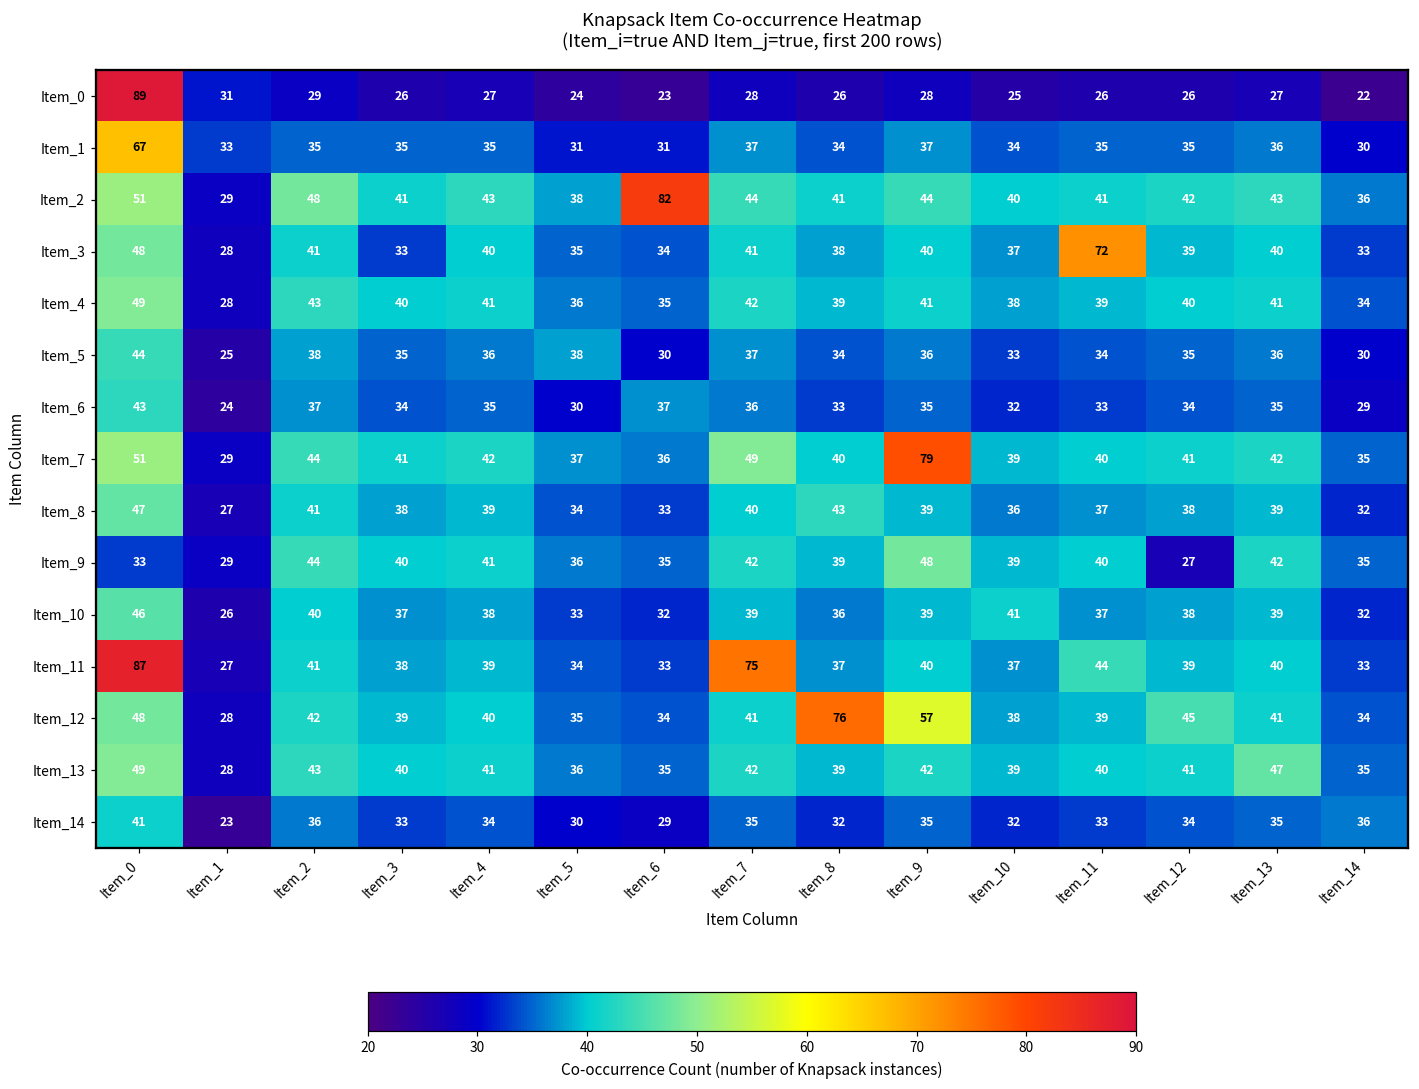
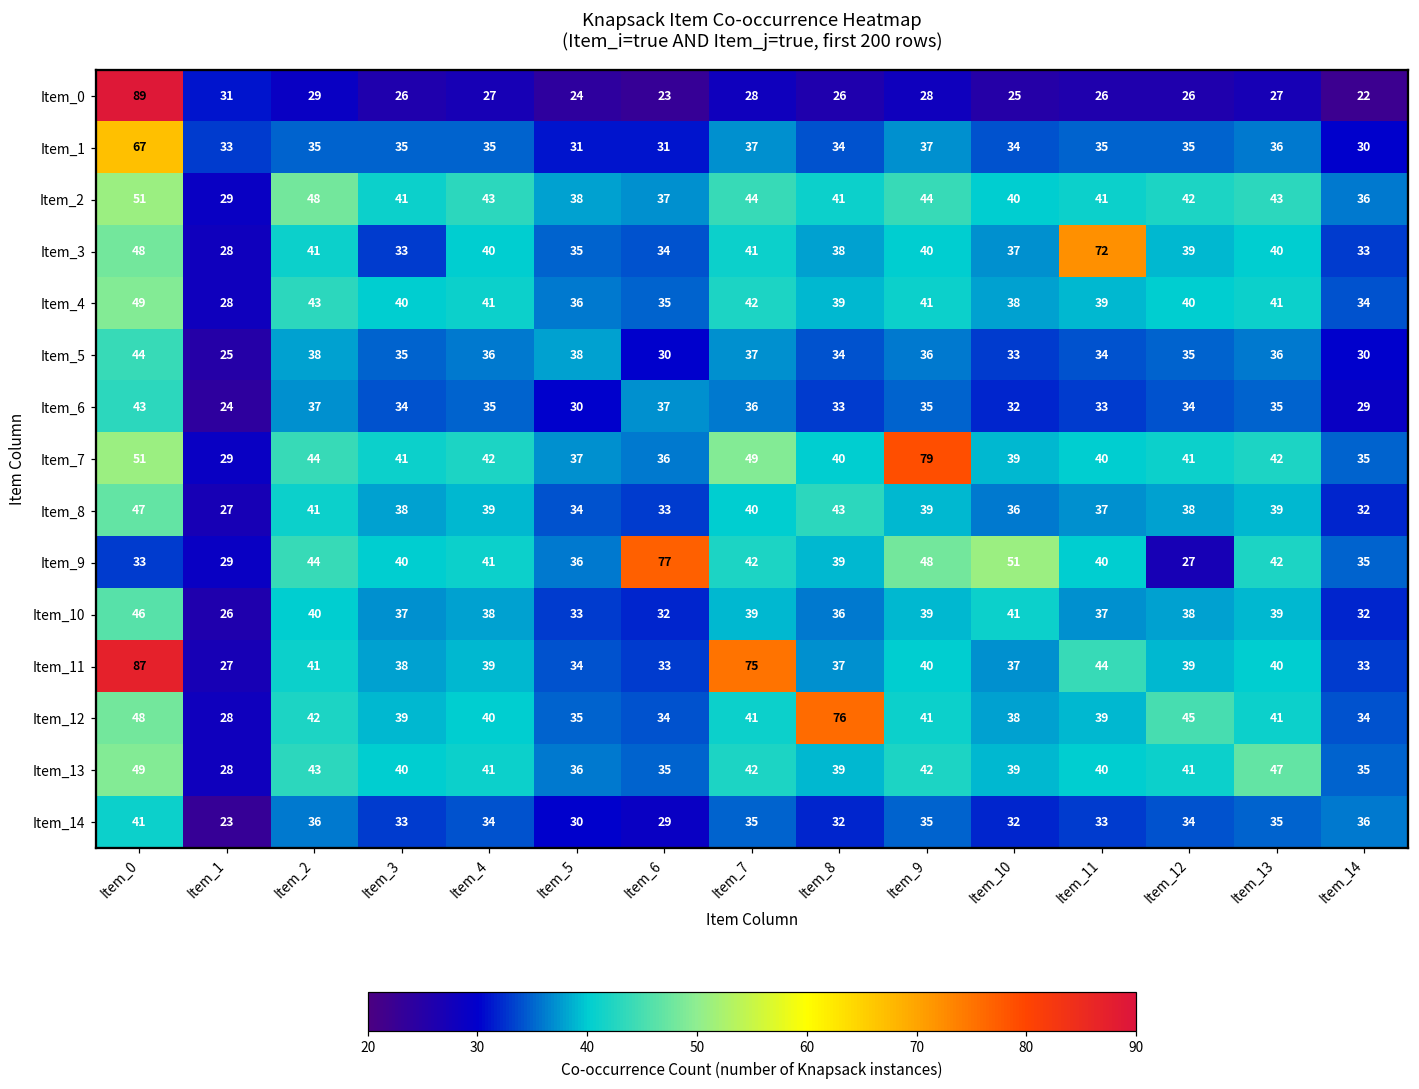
Item_2, Item_6: 82 -> 37
Item_9, Item_6: 35 -> 77
Item_9, Item_10: 39 -> 51
Item_12, Item_9: 57 -> 41
